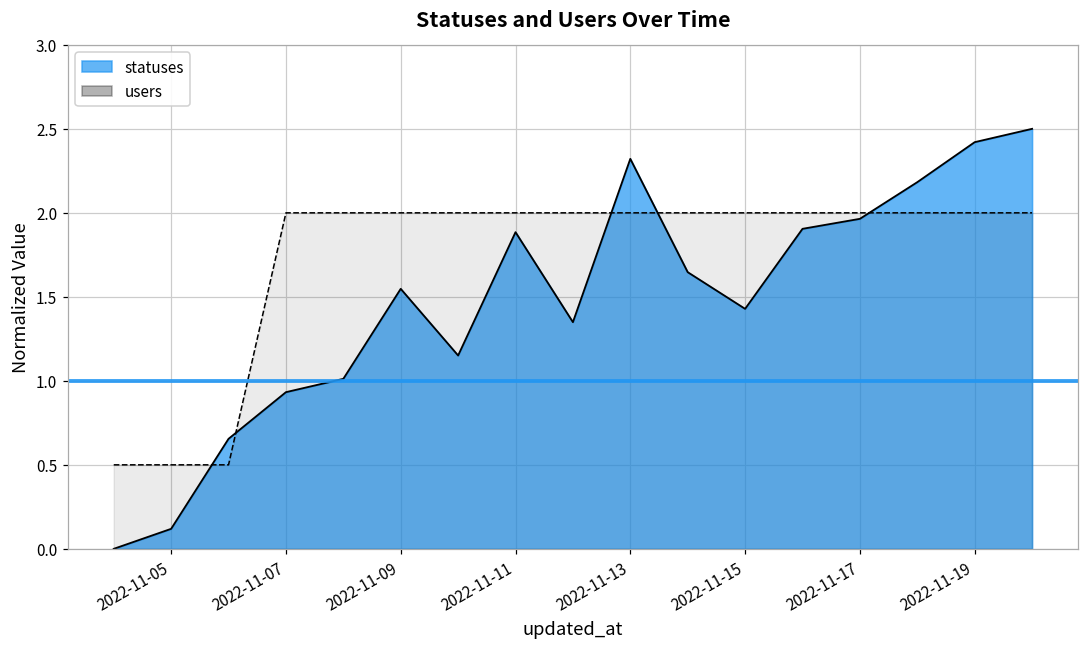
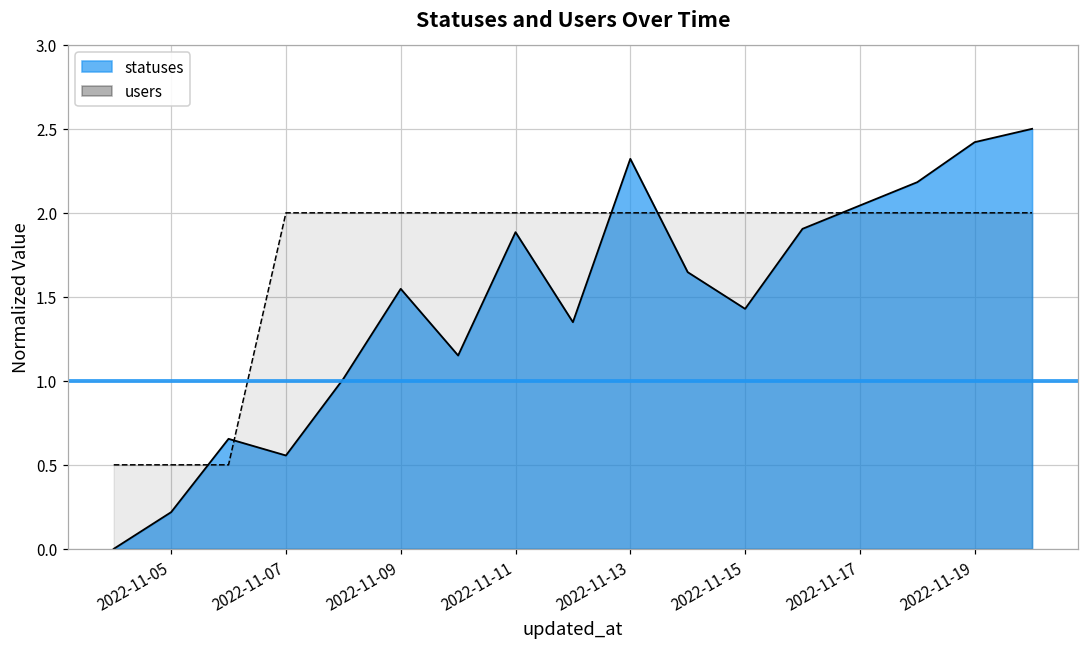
statuses, 2022-11-05: 0.12 -> 0.22
statuses, 2022-11-07: 0.93 -> 0.56
statuses, 2022-11-17: 1.96 -> 2.04
